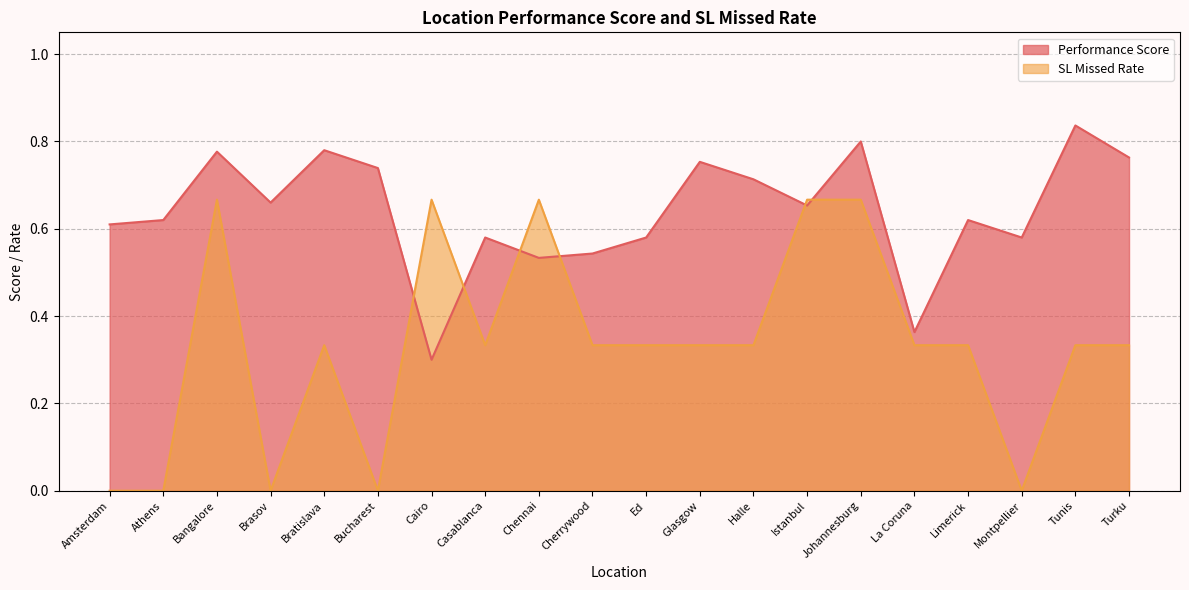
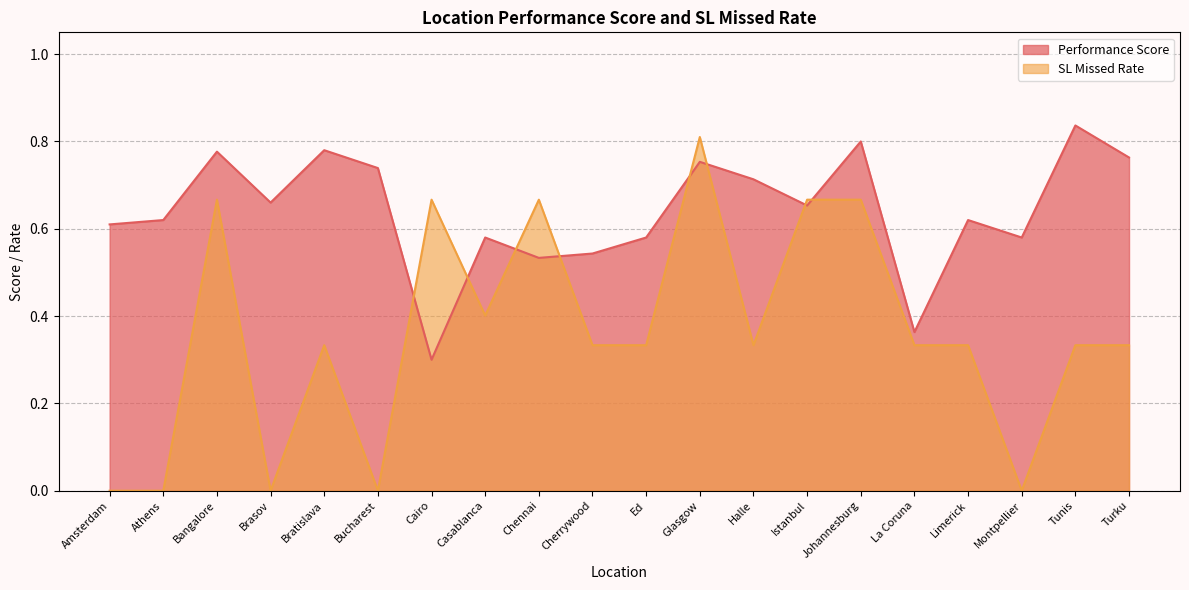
SL Missed Rate, Casablanca: 0.33 -> 0.40
SL Missed Rate, Glasgow: 0.33 -> 0.81
